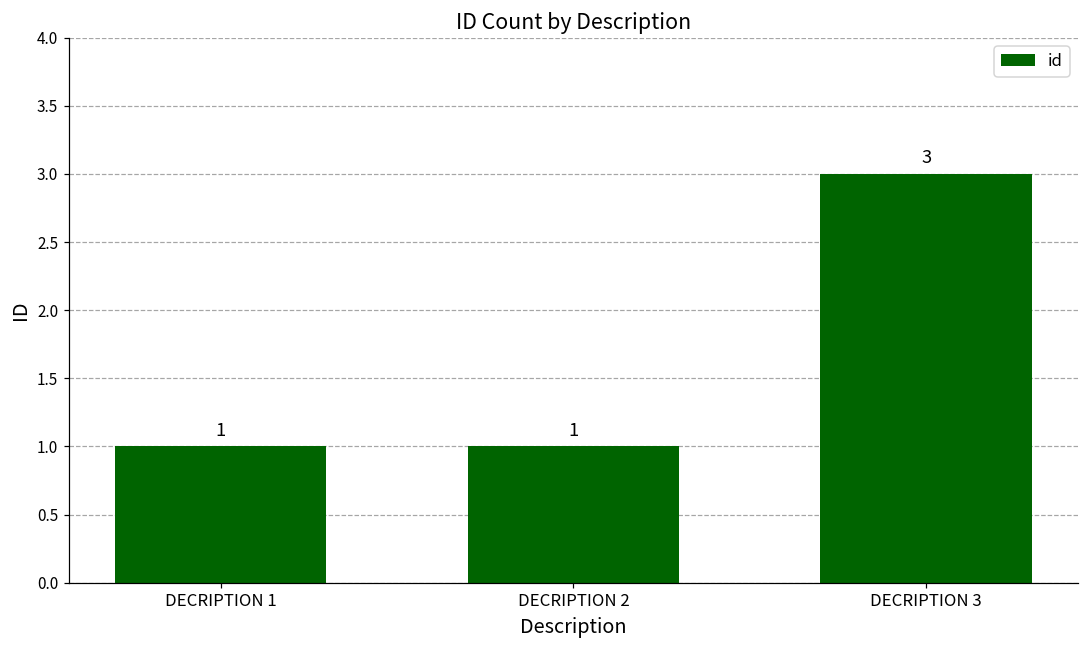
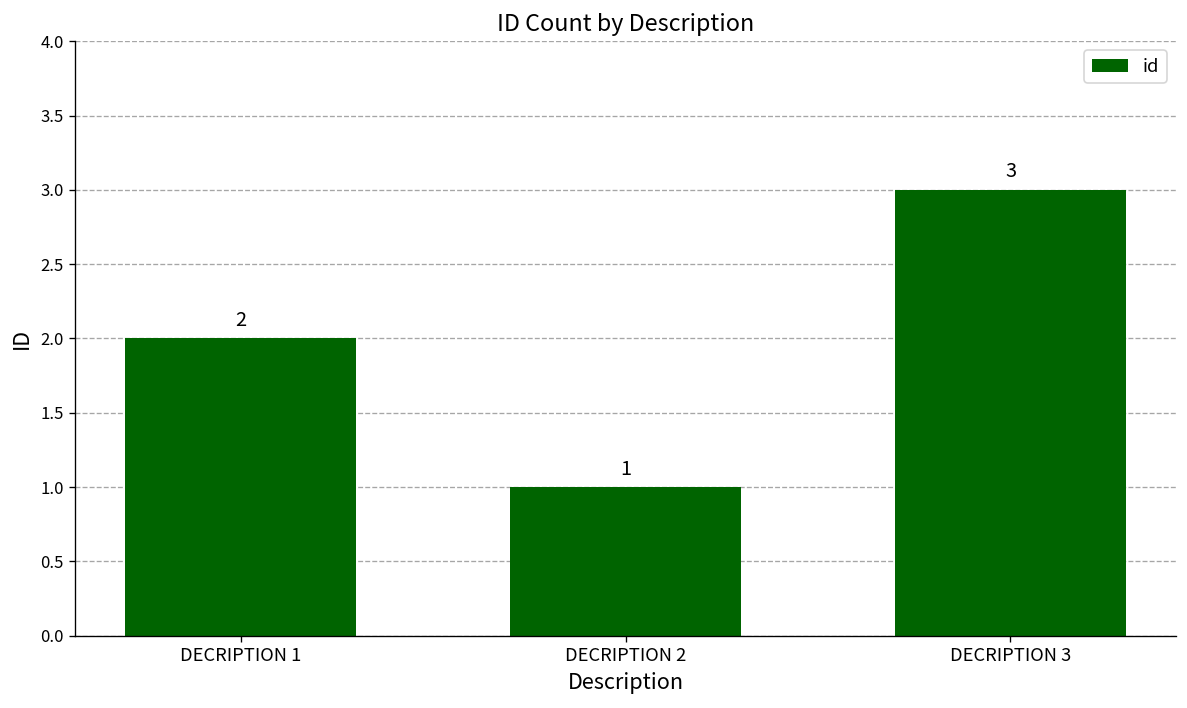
DECRIPTION 1: 1 -> 2
